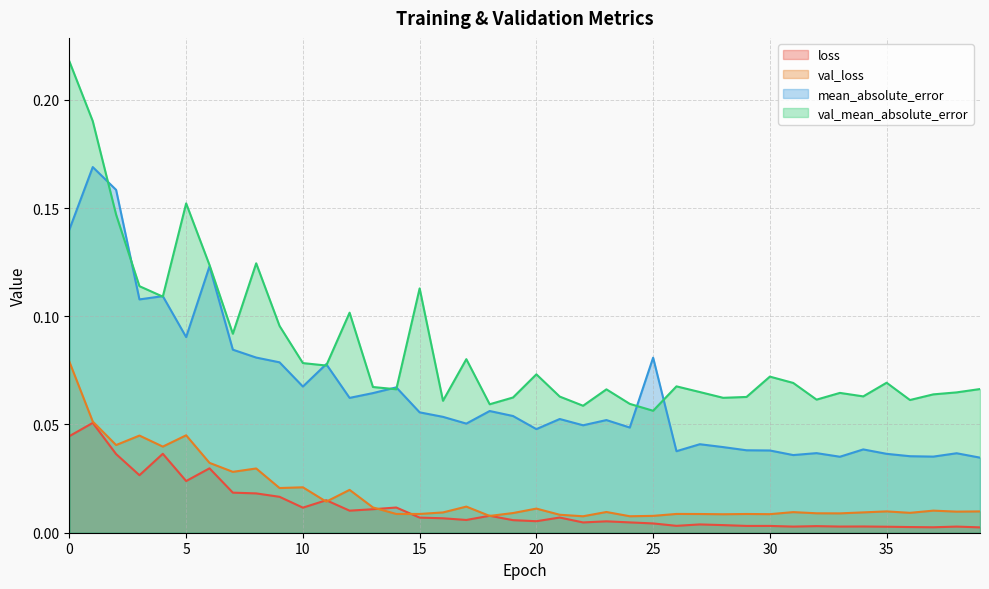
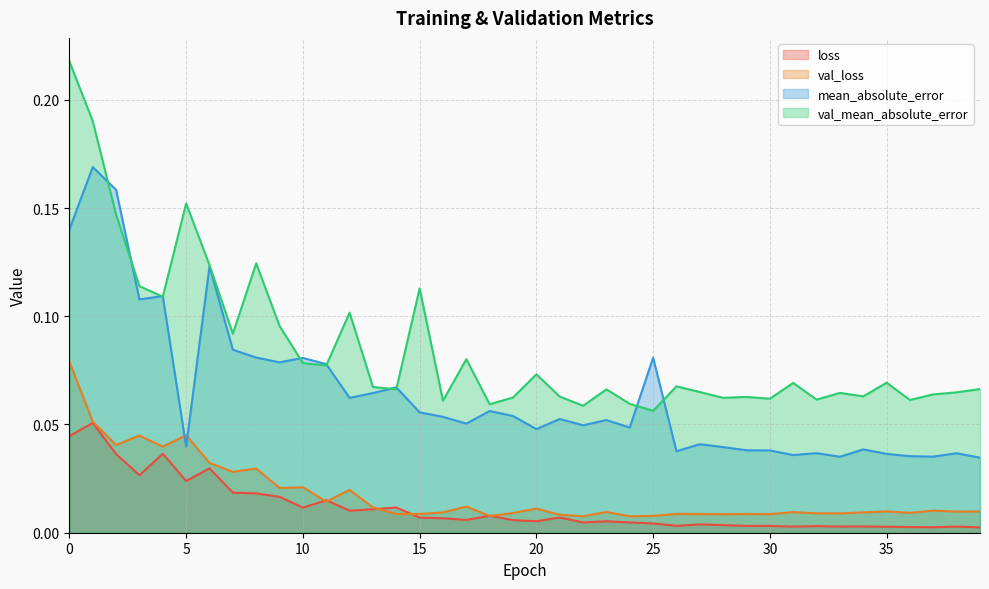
mean_absolute_error, 5: 0.090 -> 0.040
mean_absolute_error, 10: 0.068 -> 0.081
val_mean_absolute_error, 30: 0.072 -> 0.062
